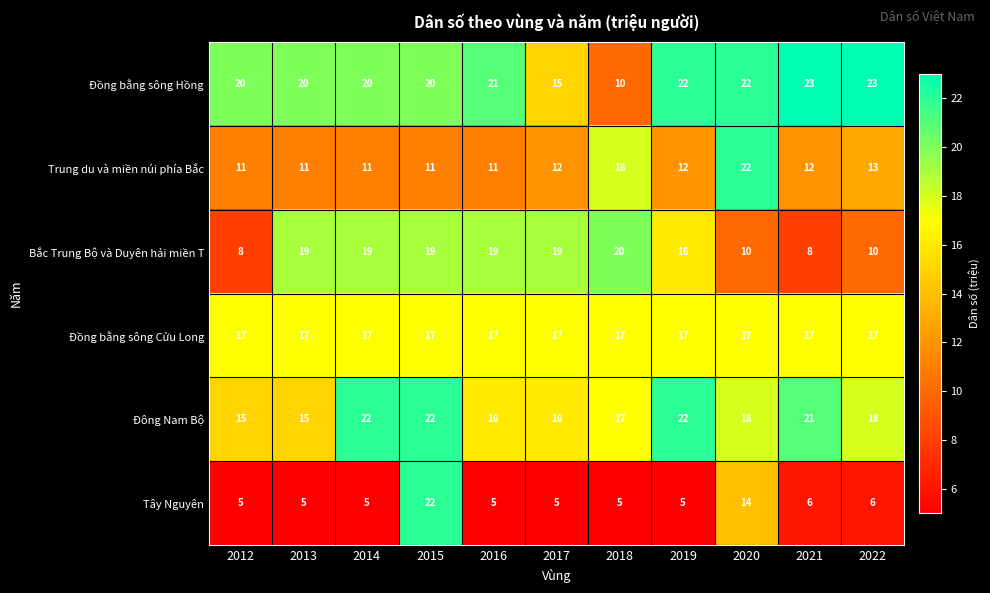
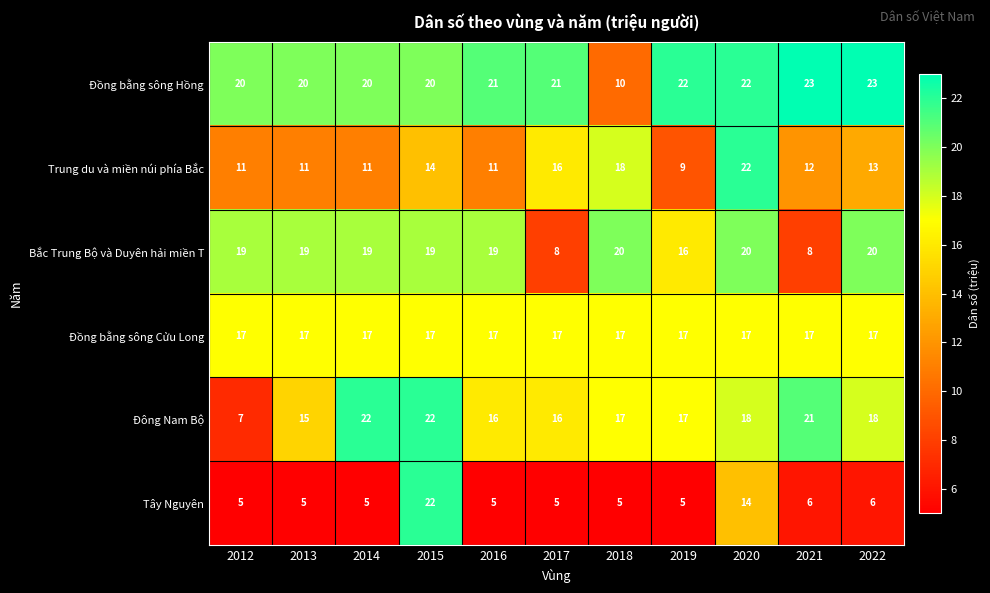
Đồng bằng sông Hồng, 2017: 15 -> 21
Trung du và miền núi phía Bắc, 2015: 11 -> 14
Trung du và miền núi phía Bắc, 2017: 12 -> 16
Trung du và miền núi phía Bắc, 2019: 12 -> 9
Bắc Trung Bộ và Duyên hải miền T, 2012: 8 -> 19
Bắc Trung Bộ và Duyên hải miền T, 2017: 19 -> 8
Bắc Trung Bộ và Duyên hải miền T, 2020: 10 -> 20
Bắc Trung Bộ và Duyên hải miền T, 2022: 10 -> 20
Đông Nam Bộ, 2012: 15 -> 7
Đông Nam Bộ, 2019: 22 -> 17
